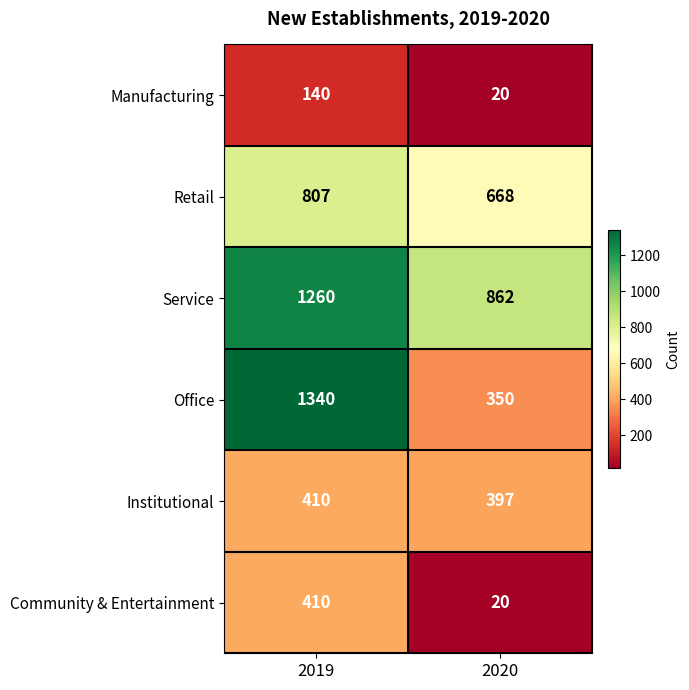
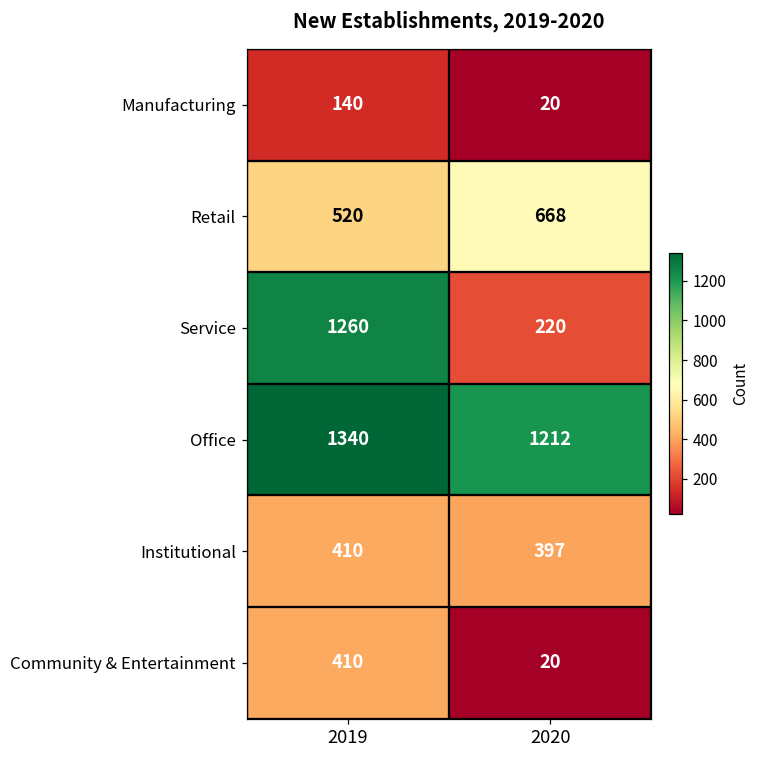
Retail, 2019: 807 -> 520
Service, 2020: 862 -> 220
Office, 2020: 350 -> 1212
